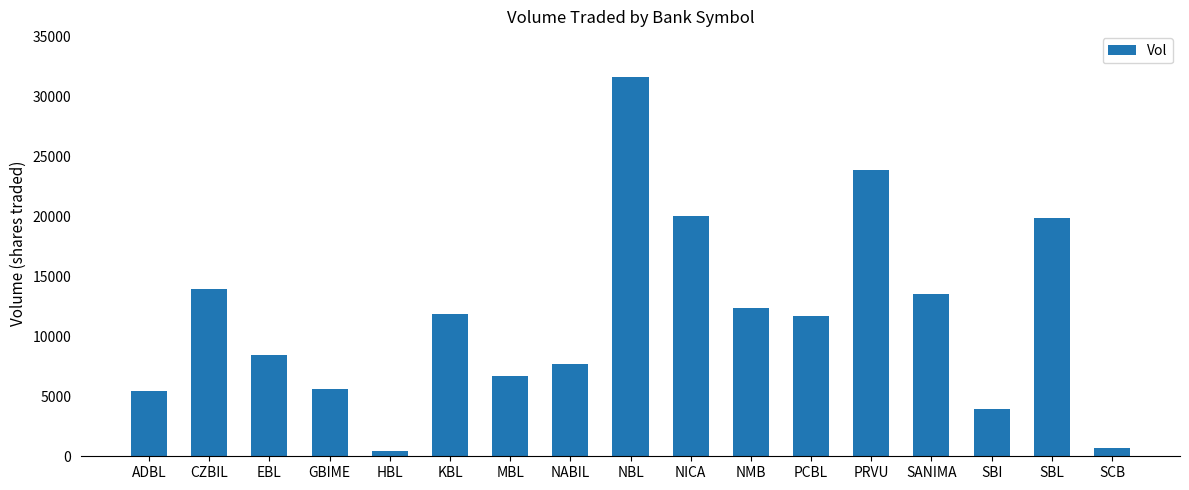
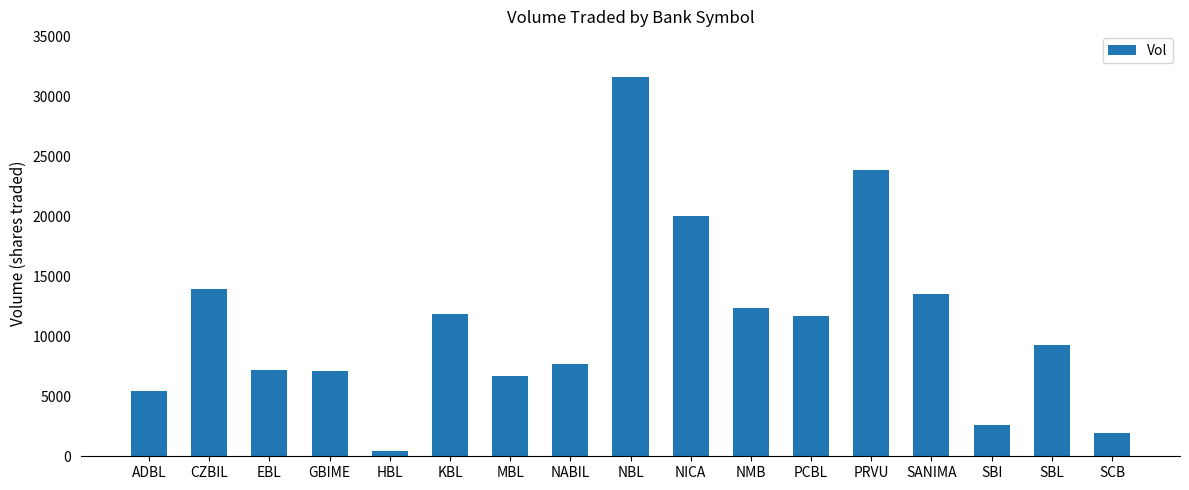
EBL: 8500 -> 7200
GBIME: 5600 -> 7100
SBI: 3900 -> 2600
SBL: 19900 -> 9300
SCB: 700 -> 1900
